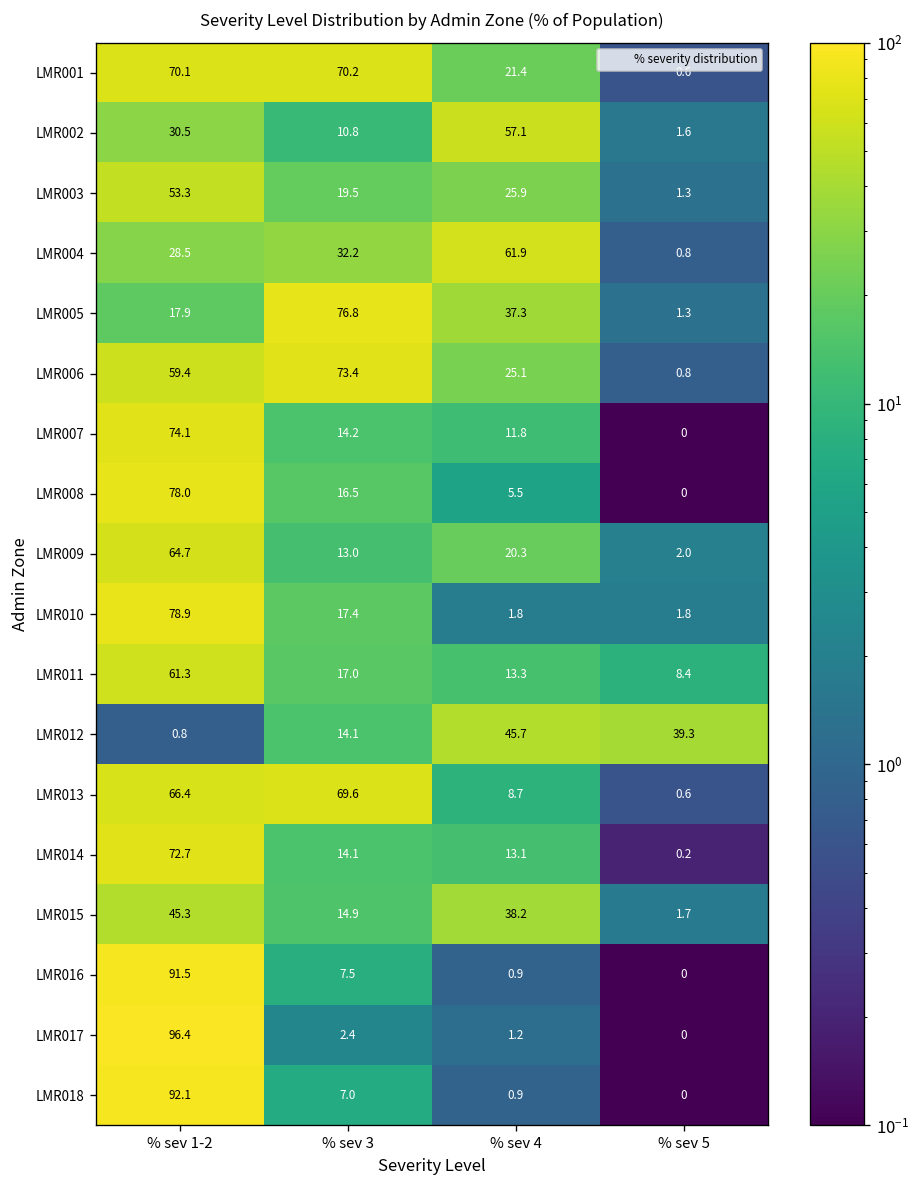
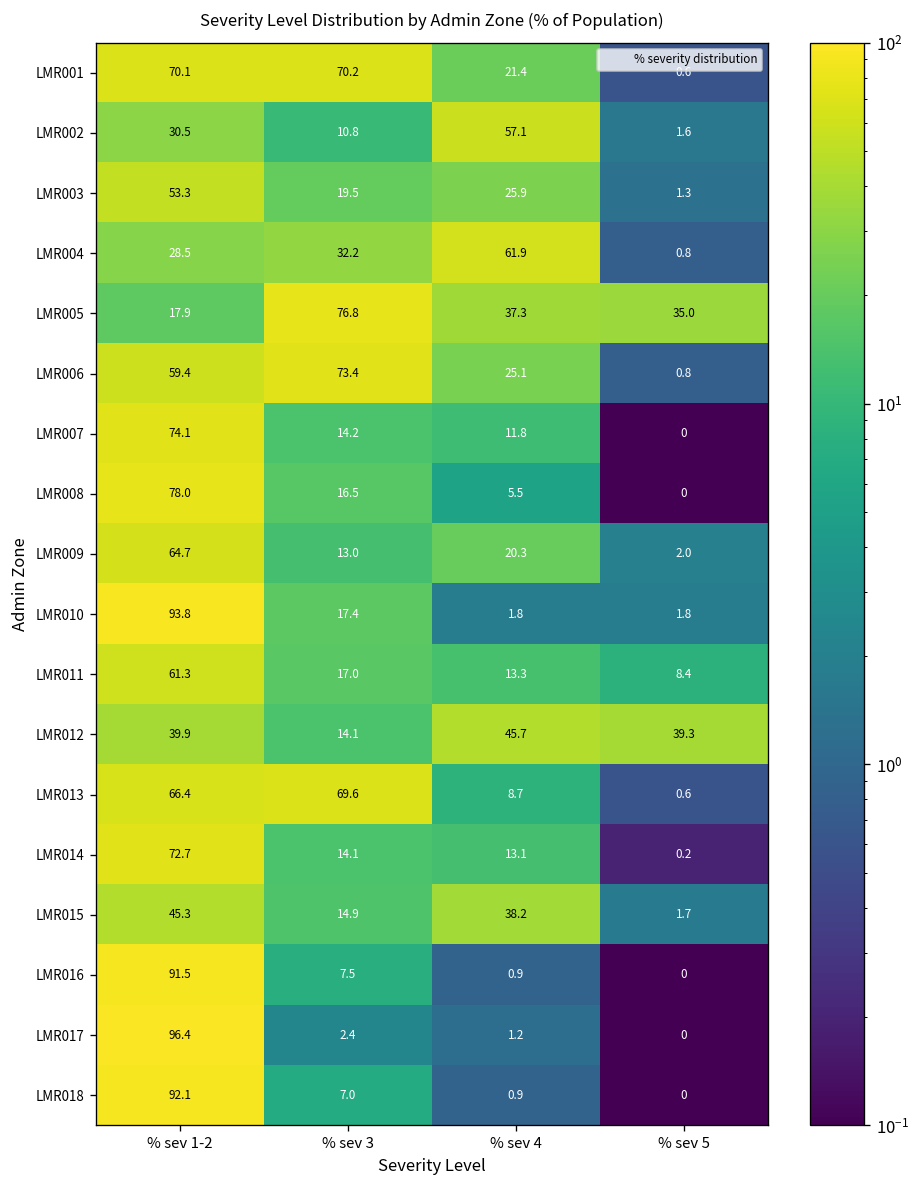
LMR005, % sev 5: 1.3 -> 35.0
LMR010, % sev 1-2: 78.9 -> 93.8
LMR012, % sev 1-2: 0.8 -> 39.9
